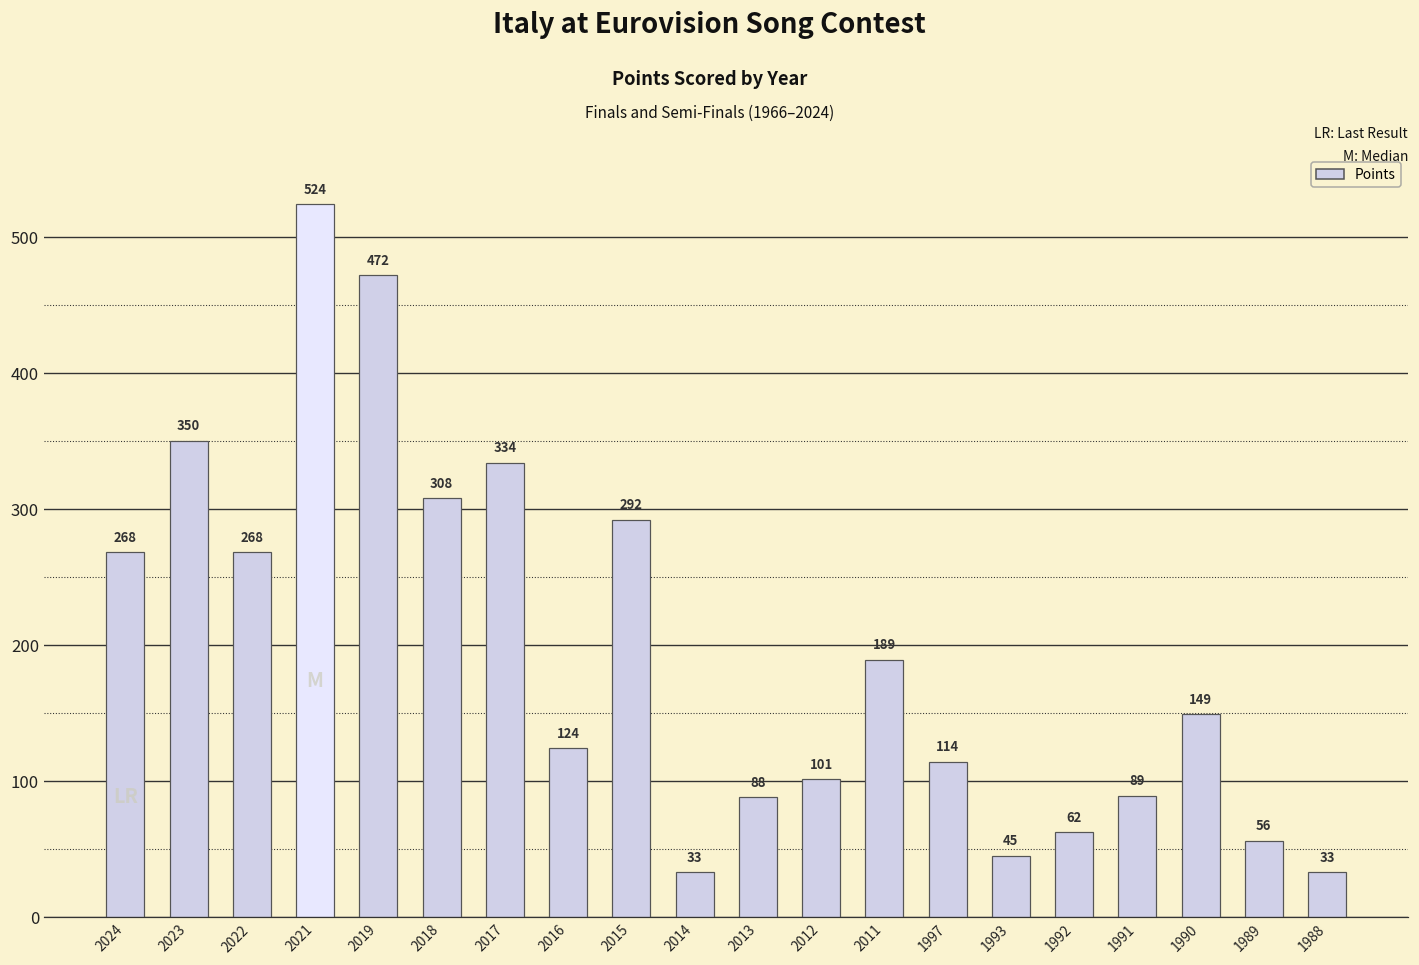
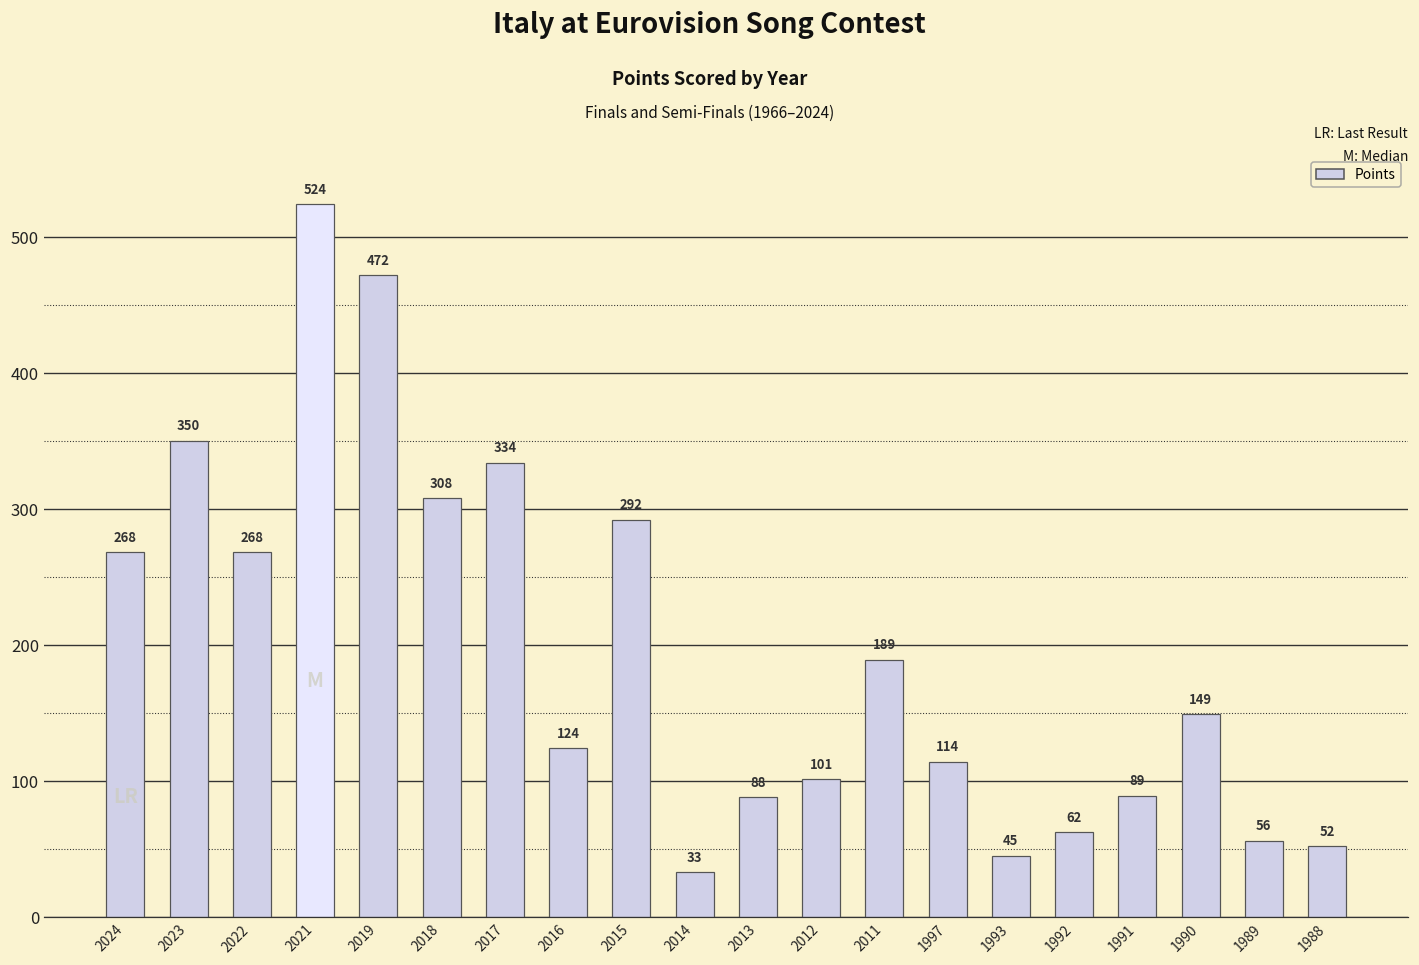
1988: 33 -> 52
